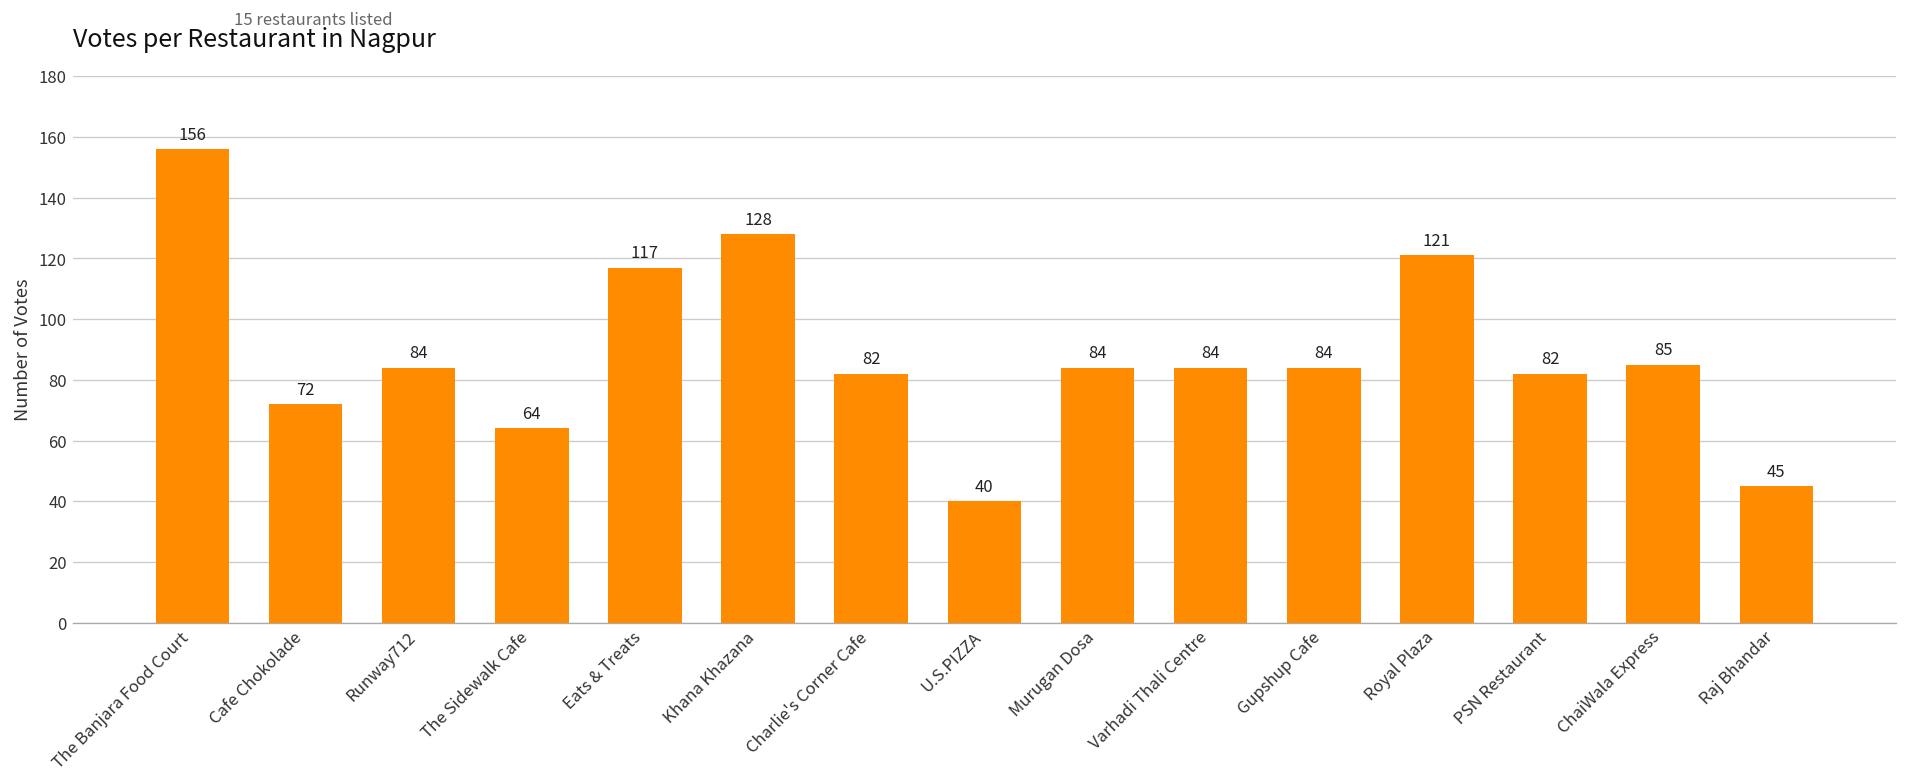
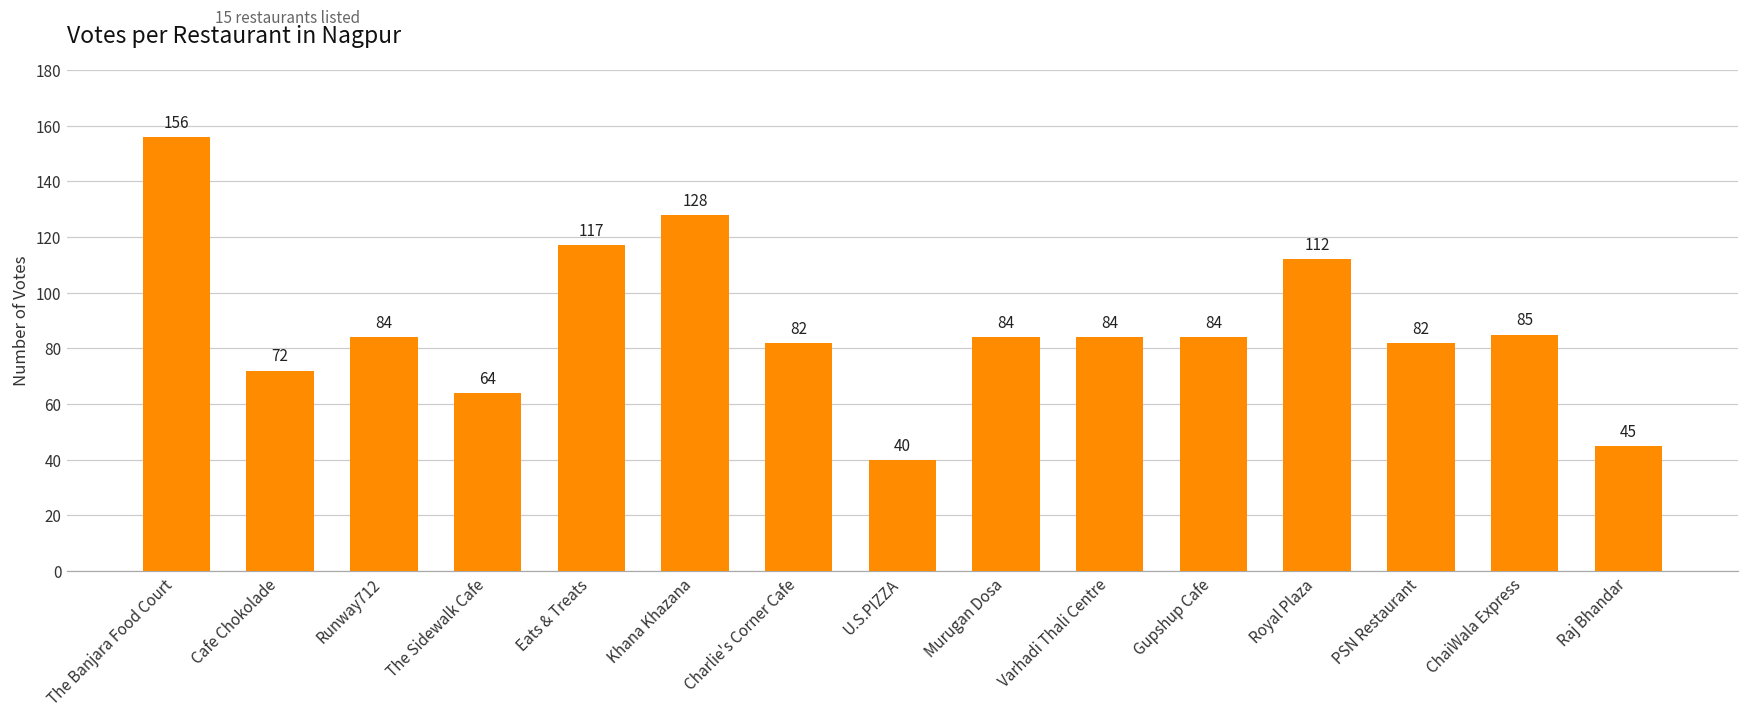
Royal Plaza: 121 -> 112
